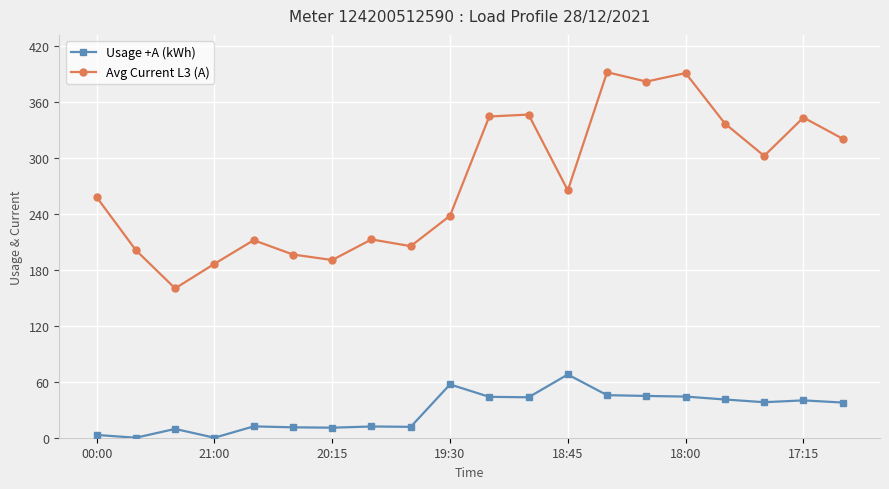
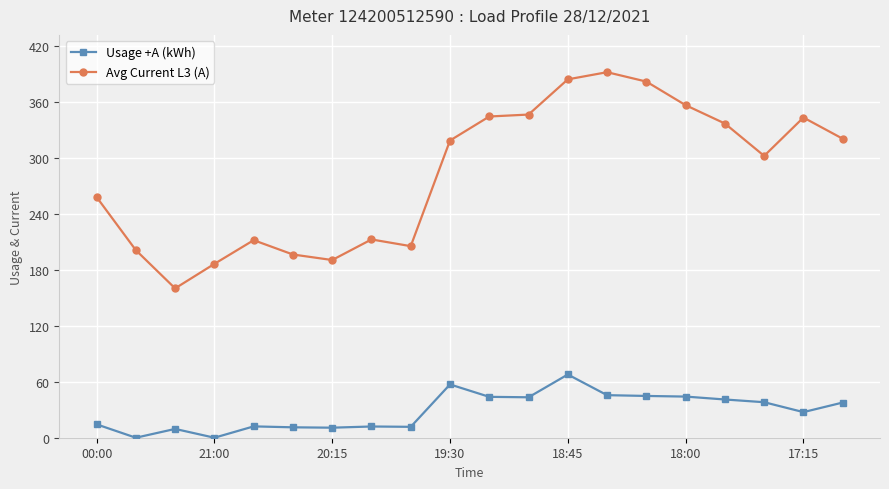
Usage +A (kWh), 00:00: 0 -> 10
Avg Current L3 (A), 19:30: 240 -> 320
Avg Current L3 (A), 18:45: 270 -> 380
Avg Current L3 (A), 18:00: 390 -> 360
Usage +A (kWh), 17:15: 40 -> 30
